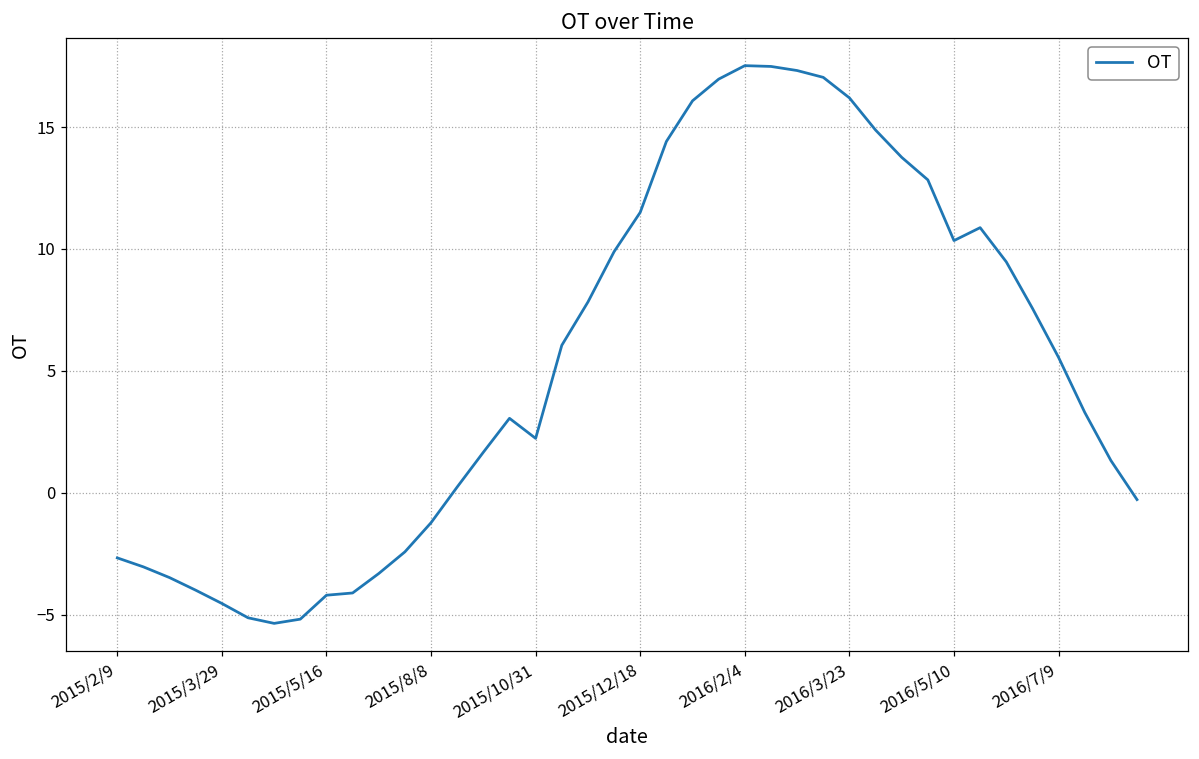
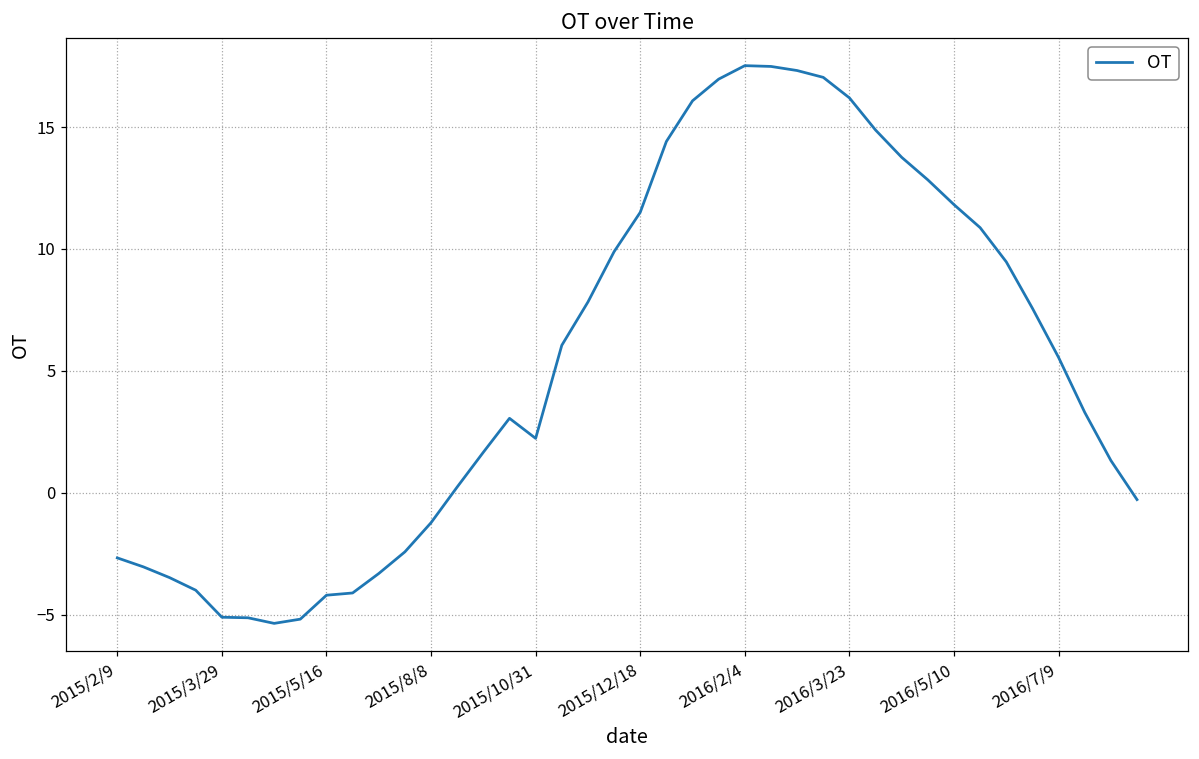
2015/3/29: -4.5 -> -5.1
2016/5/10: 10.3 -> 11.8
